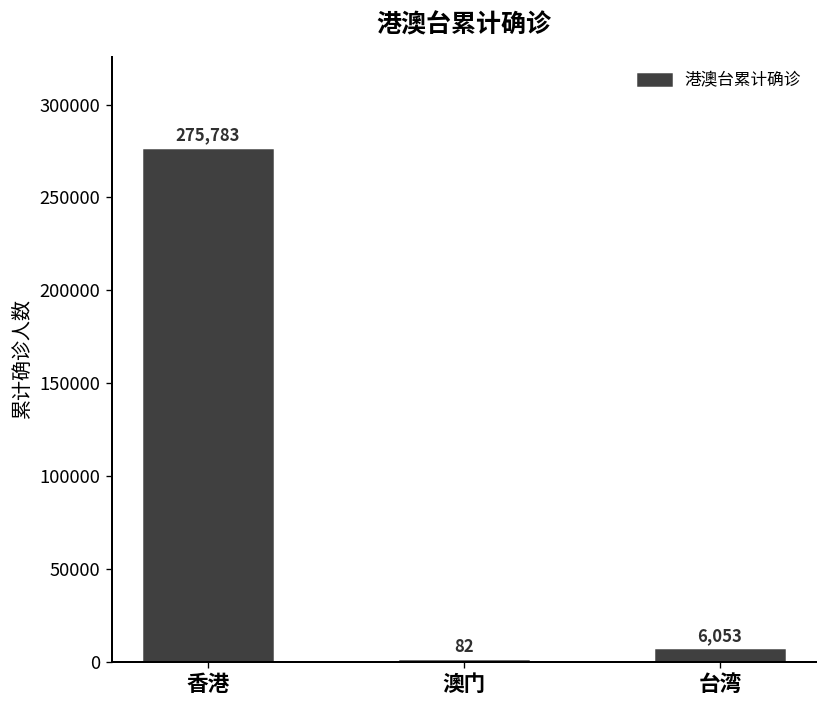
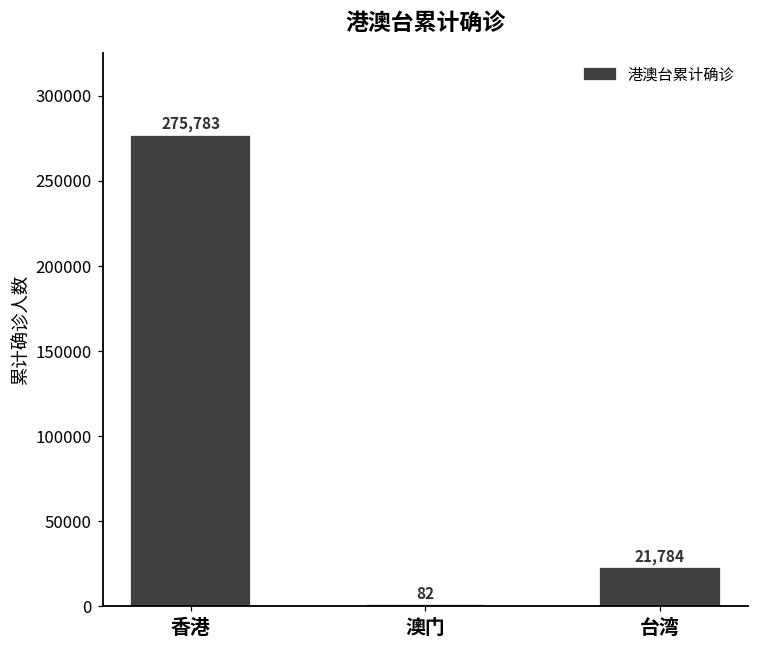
台湾: 6,053 -> 21,784
